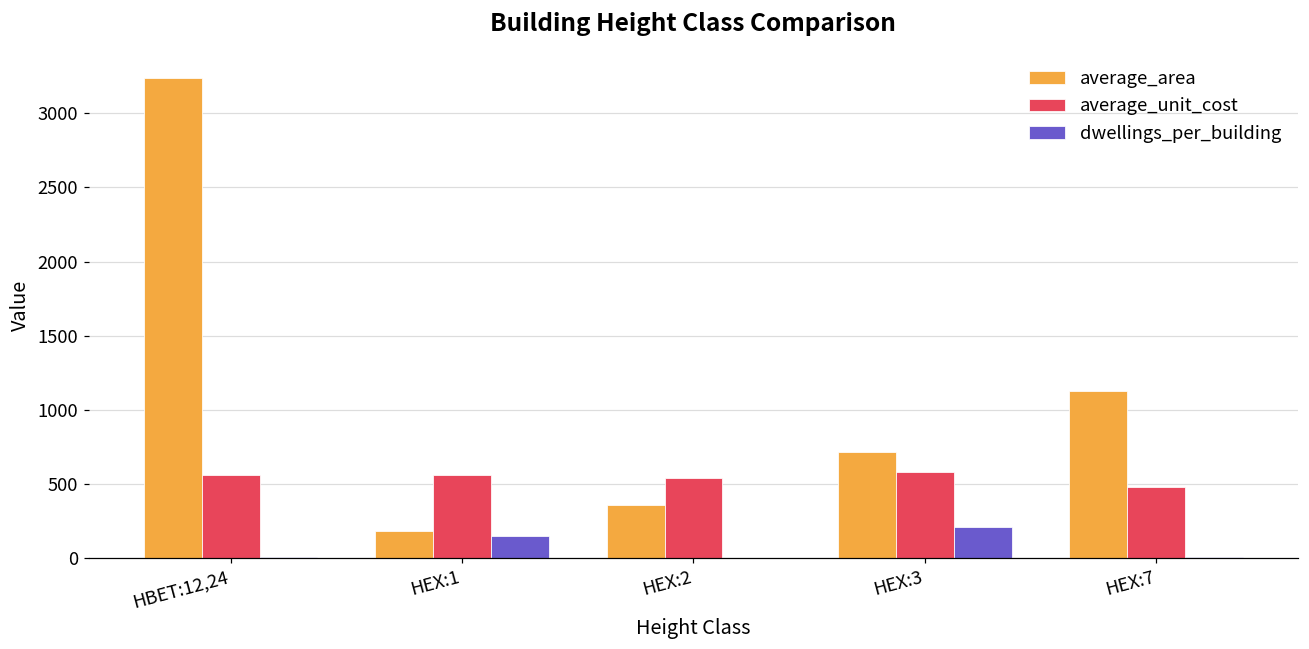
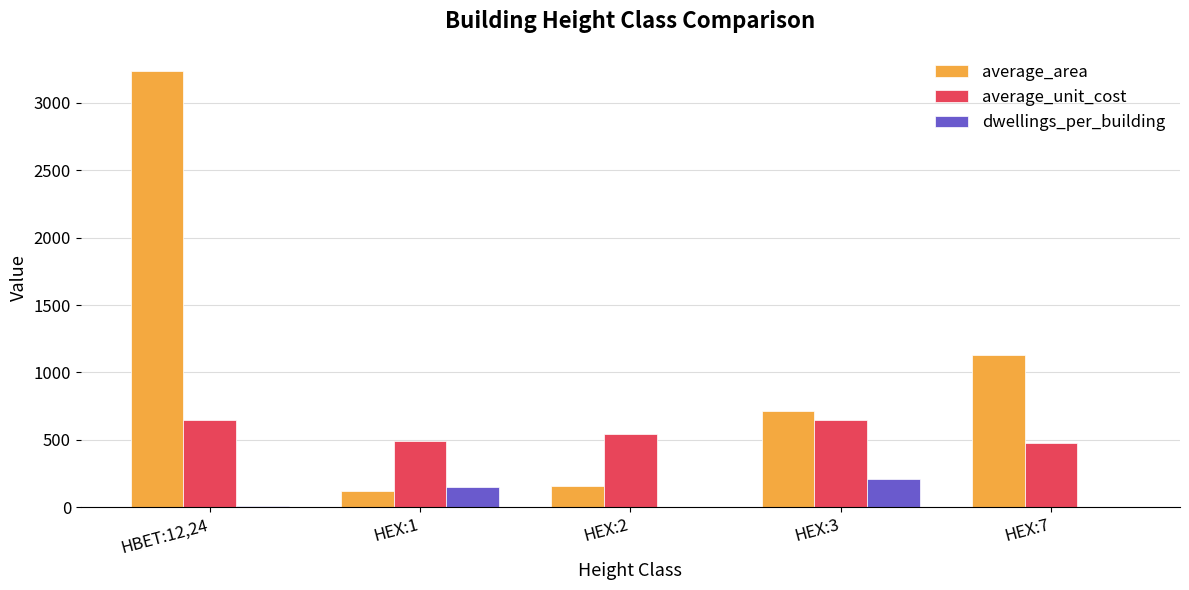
average_unit_cost, HBET:12,24: 560 -> 650
average_area, HEX:1: 180 -> 120
average_unit_cost, HEX:1: 560 -> 490
average_area, HEX:2: 360 -> 160
average_unit_cost, HEX:3: 580 -> 650
